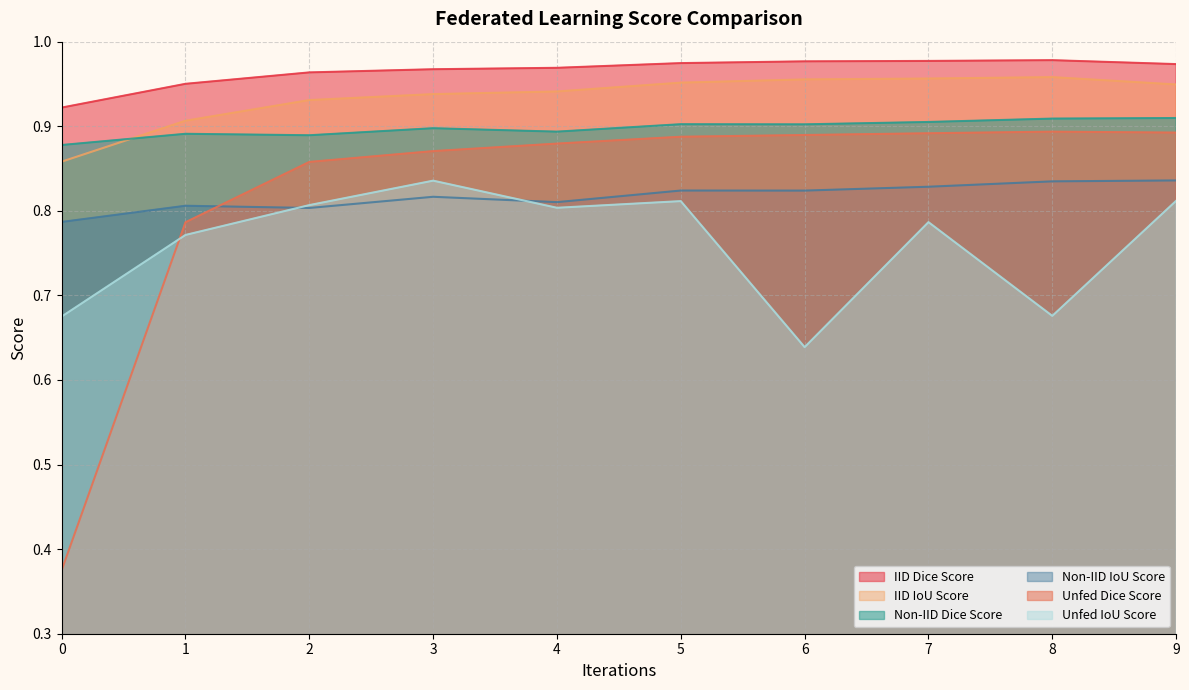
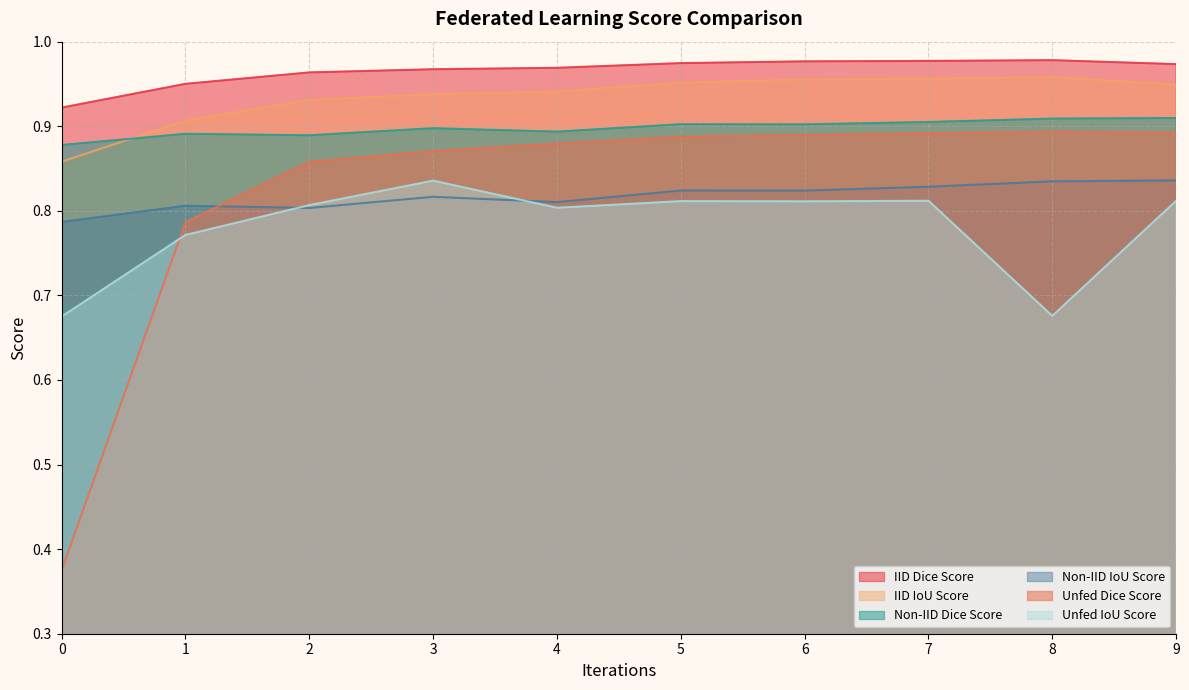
Unfed IoU Score, 6: 0.64 -> 0.81
Unfed IoU Score, 7: 0.79 -> 0.81
